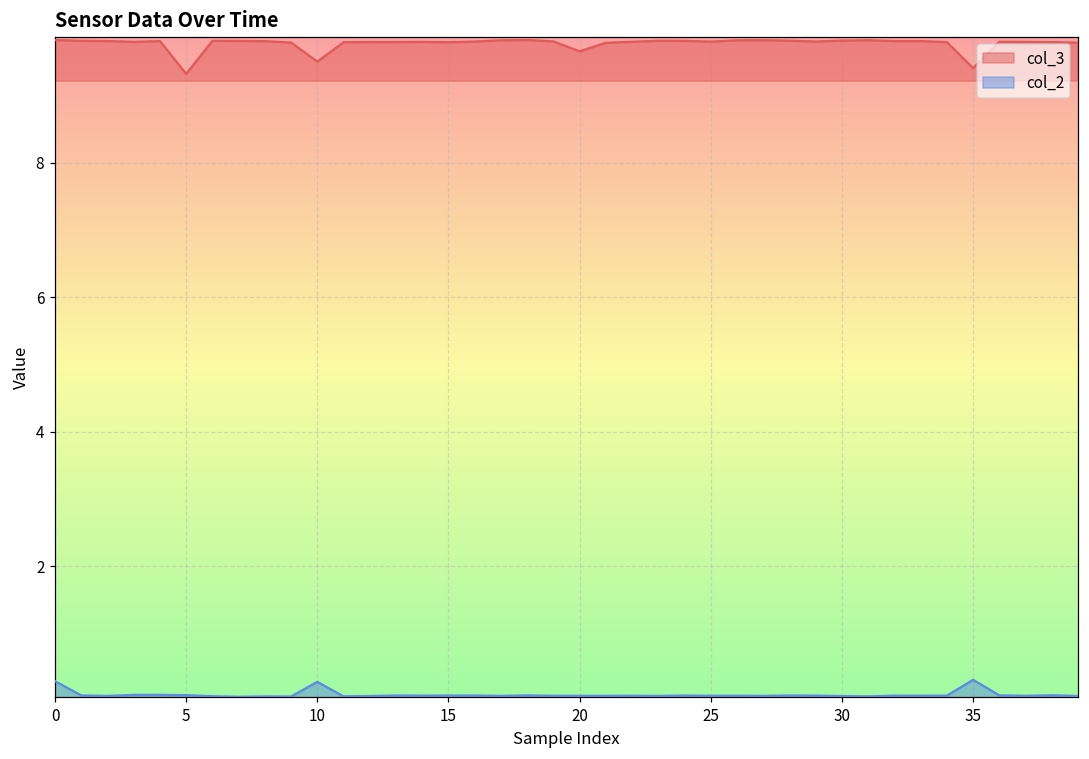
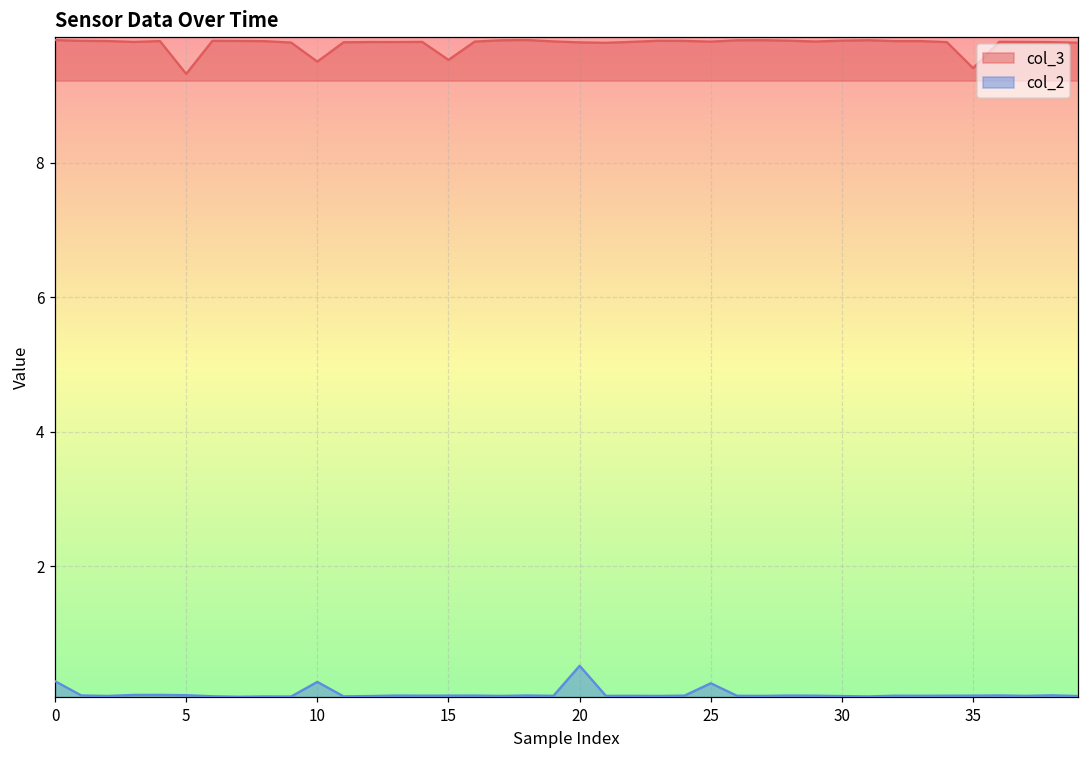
col_3, 15: 9.8 -> 9.5
col_3, 20: 9.7 -> 9.8
col_2, 20: 0.1 -> 0.5
col_2, 25: 0.1 -> 0.3
col_2, 35: 0.3 -> 0.1
